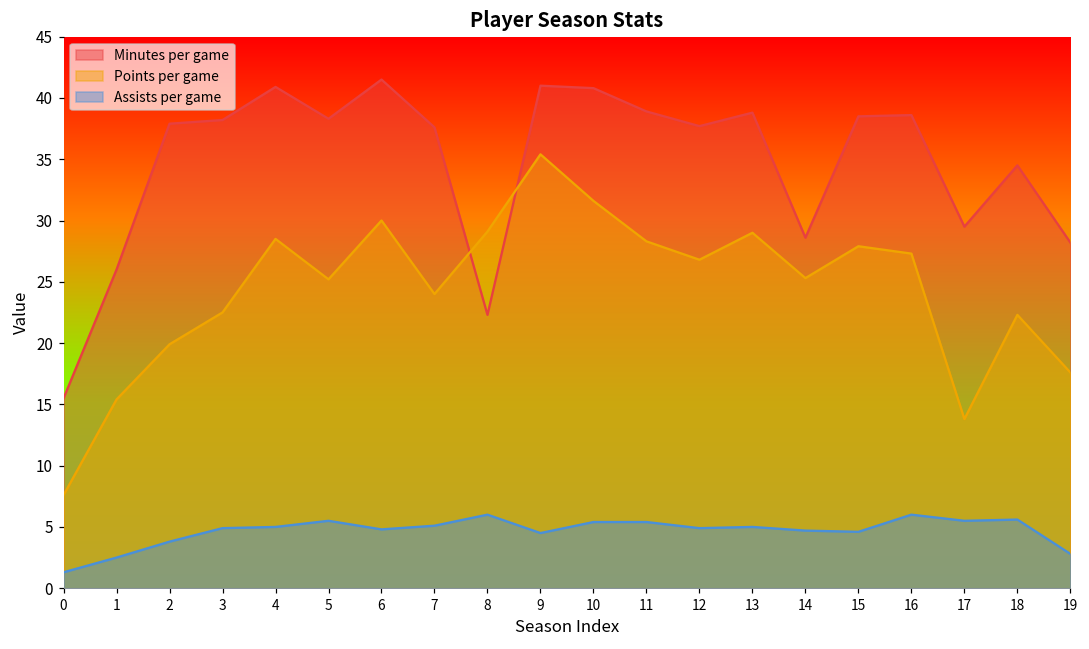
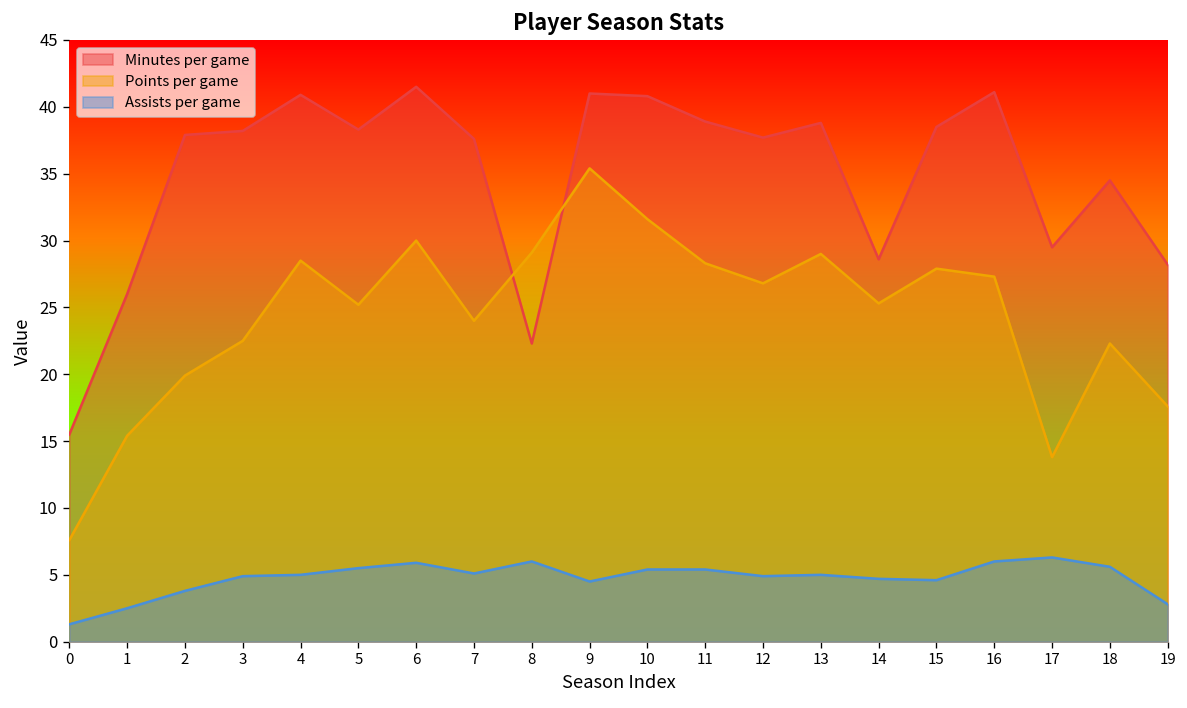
Assists per game, 6: 4.8 -> 5.9
Minutes per game, 16: 38.6 -> 41.1
Assists per game, 17: 5.5 -> 6.3
